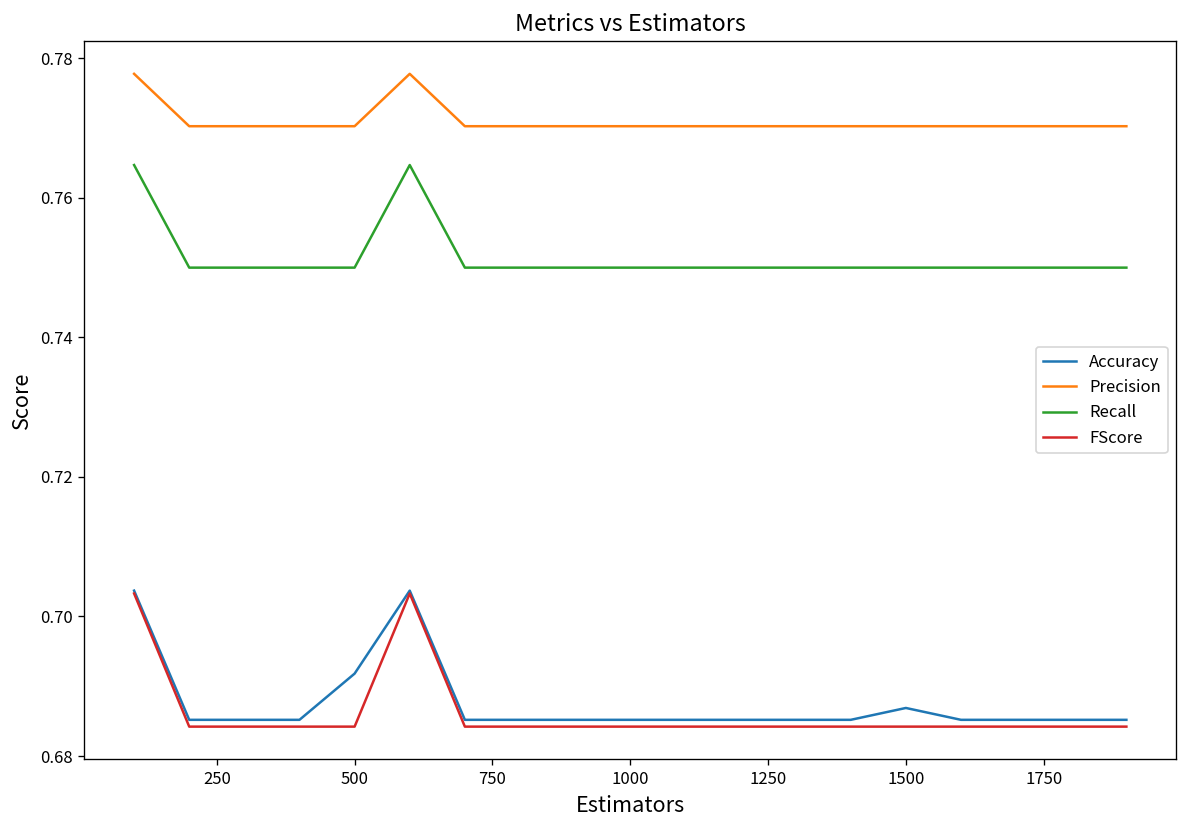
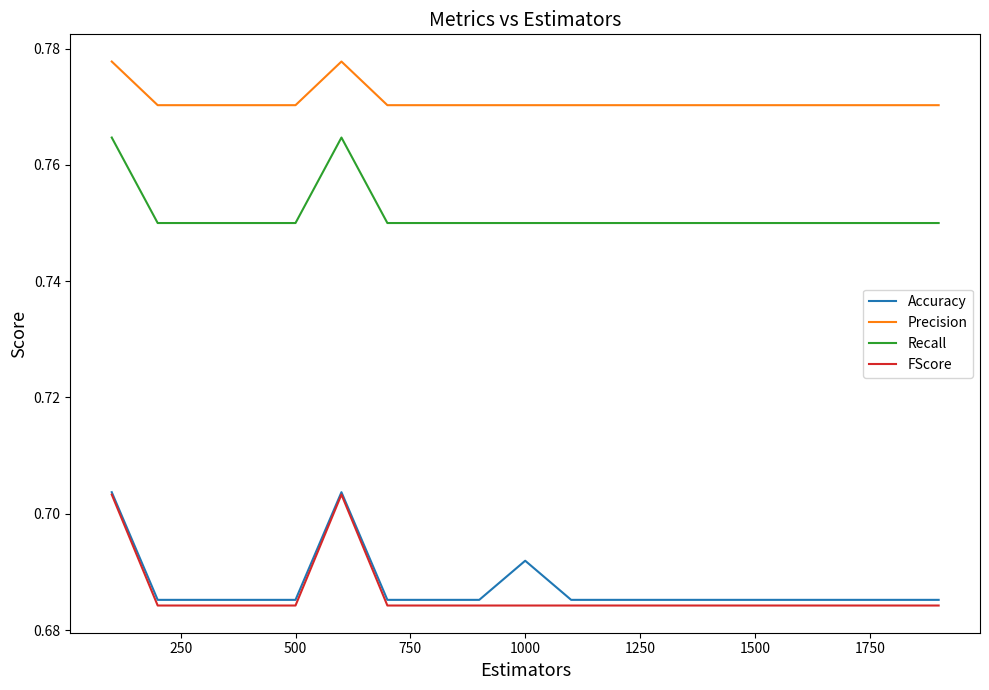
Accuracy, 500: 0.692 -> 0.685
Accuracy, 1000: 0.685 -> 0.692
Accuracy, 1500: 0.687 -> 0.685
